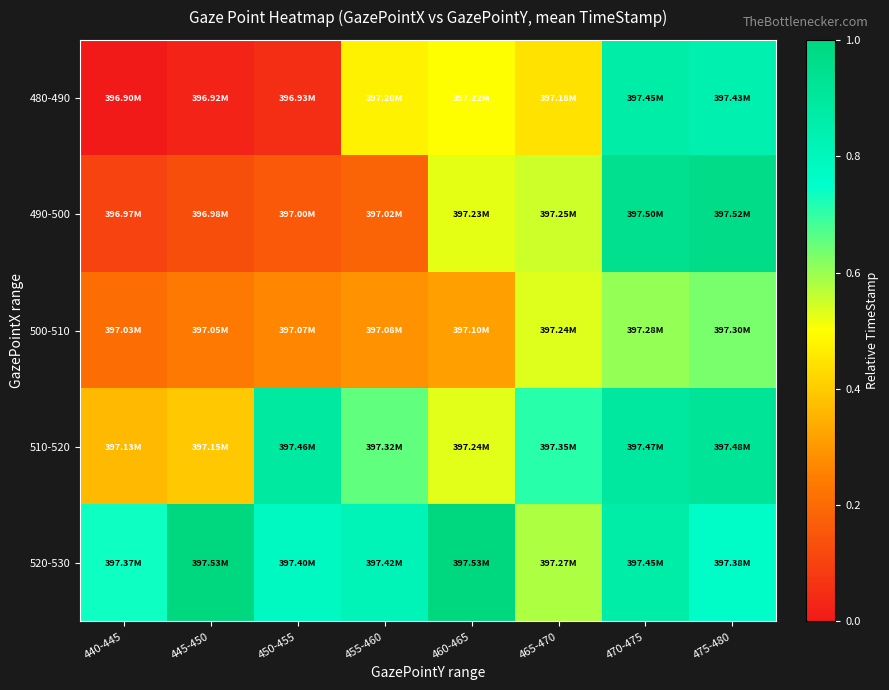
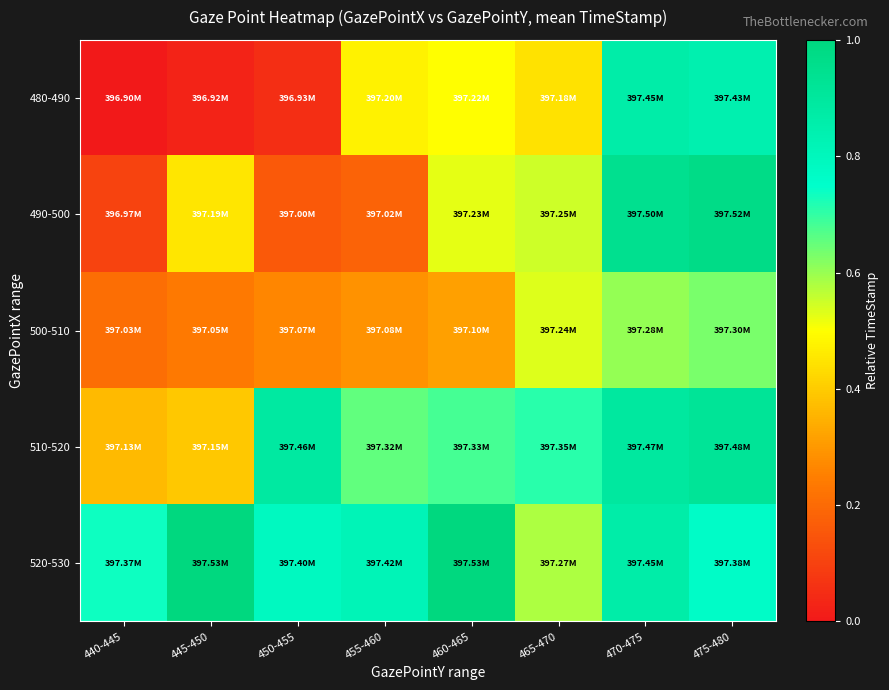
490-500, 445-450: 396.98M -> 397.19M
510-520, 460-465: 397.24M -> 397.33M
